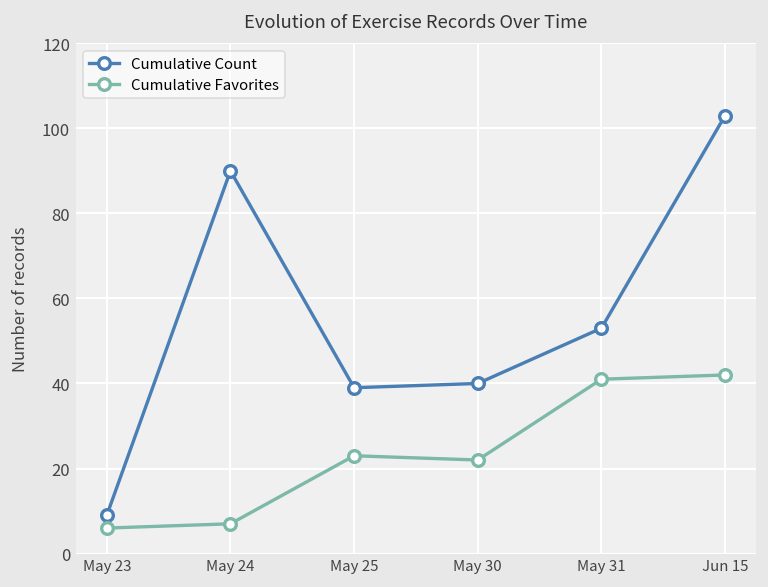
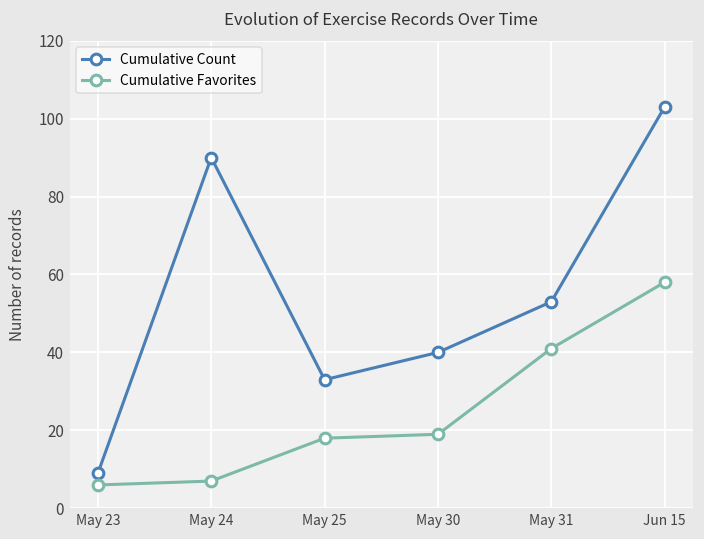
Cumulative Count, May 25: 39 -> 33
Cumulative Favorites, May 25: 23 -> 18
Cumulative Favorites, May 30: 22 -> 19
Cumulative Favorites, Jun 15: 42 -> 58
